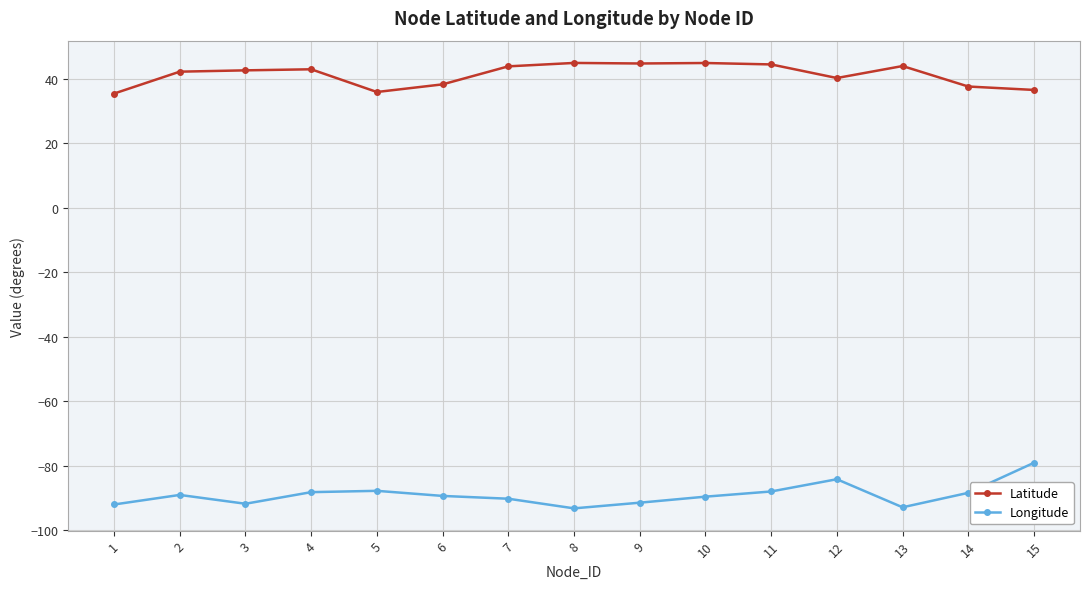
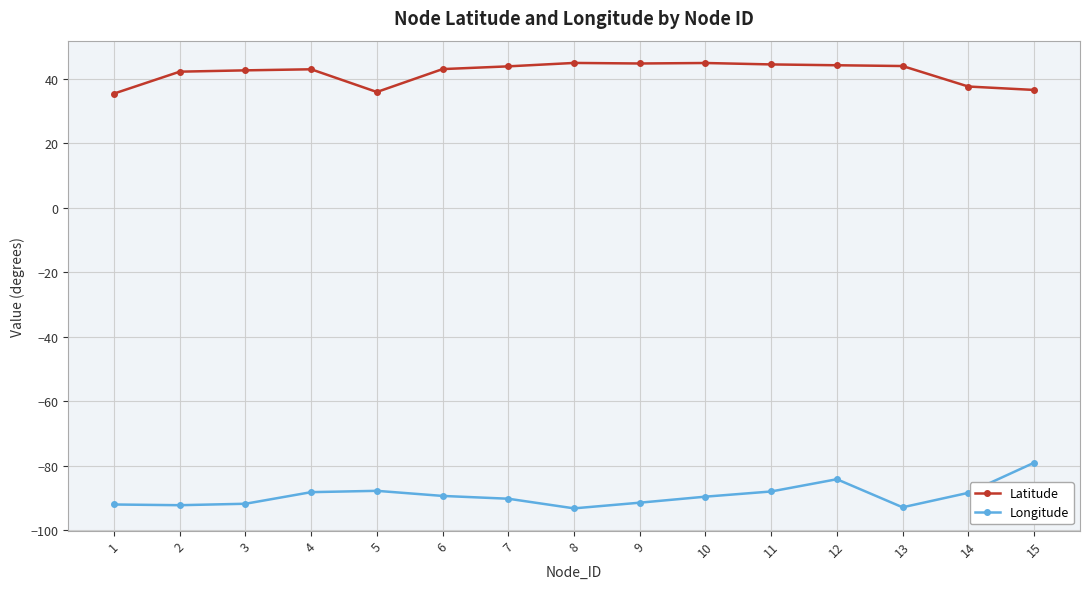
Longitude, 2: -89 -> -92
Latitude, 6: 38 -> 43
Latitude, 12: 40 -> 44
